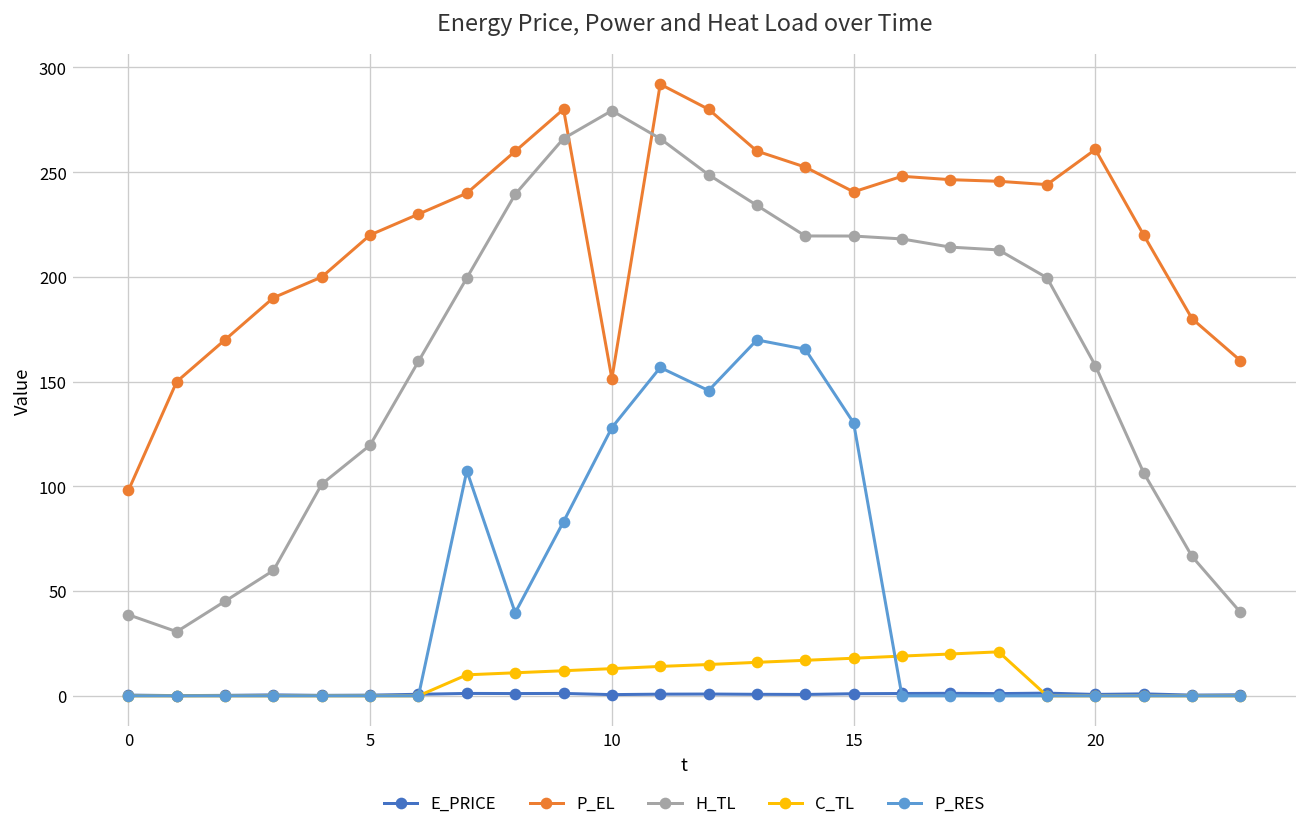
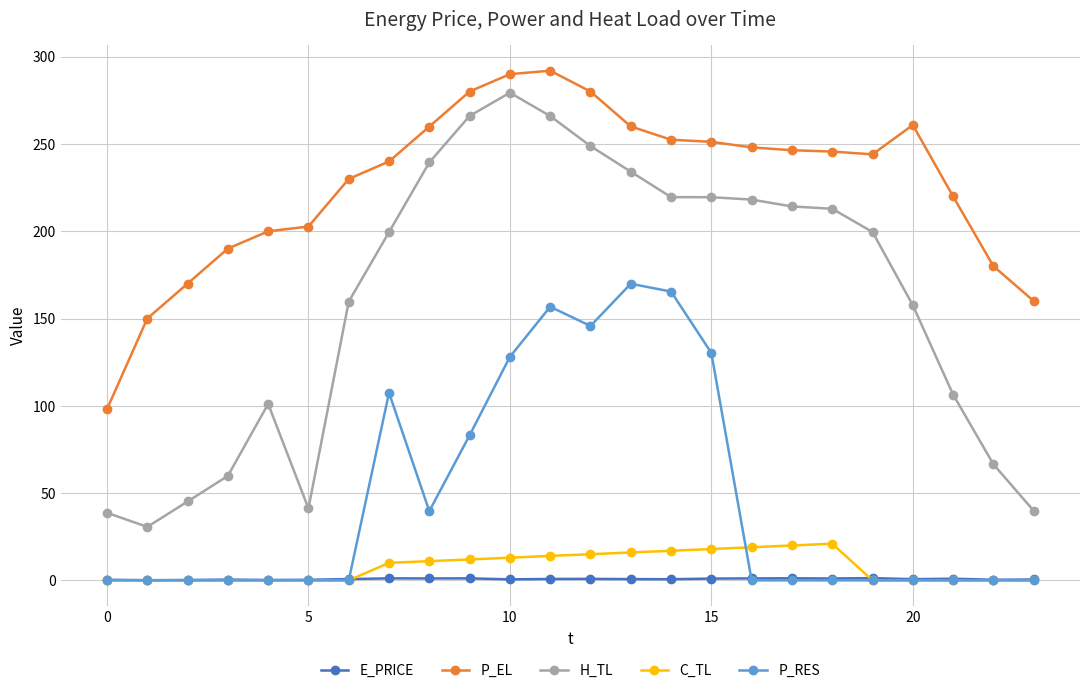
P_EL, 5: 220 -> 203
H_TL, 5: 120 -> 41
P_EL, 10: 151 -> 290
P_EL, 15: 241 -> 251
